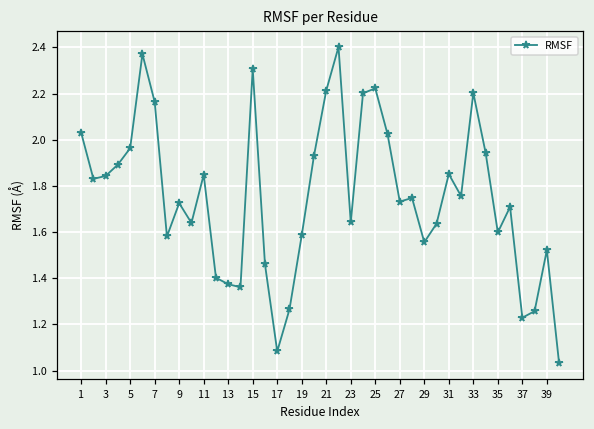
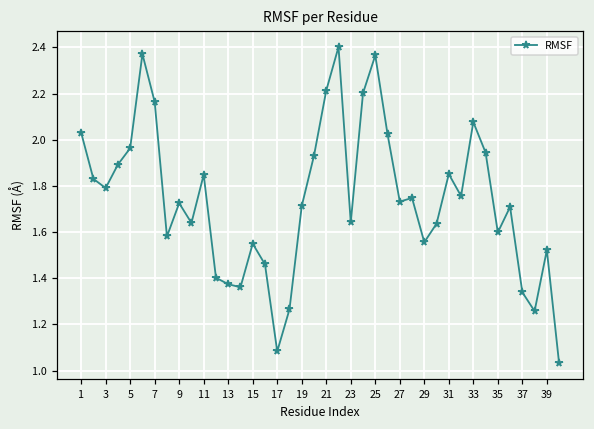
3: 1.84 -> 1.79
15: 2.31 -> 1.55
19: 1.59 -> 1.71
25: 2.22 -> 2.37
33: 2.20 -> 2.08
37: 1.23 -> 1.34
